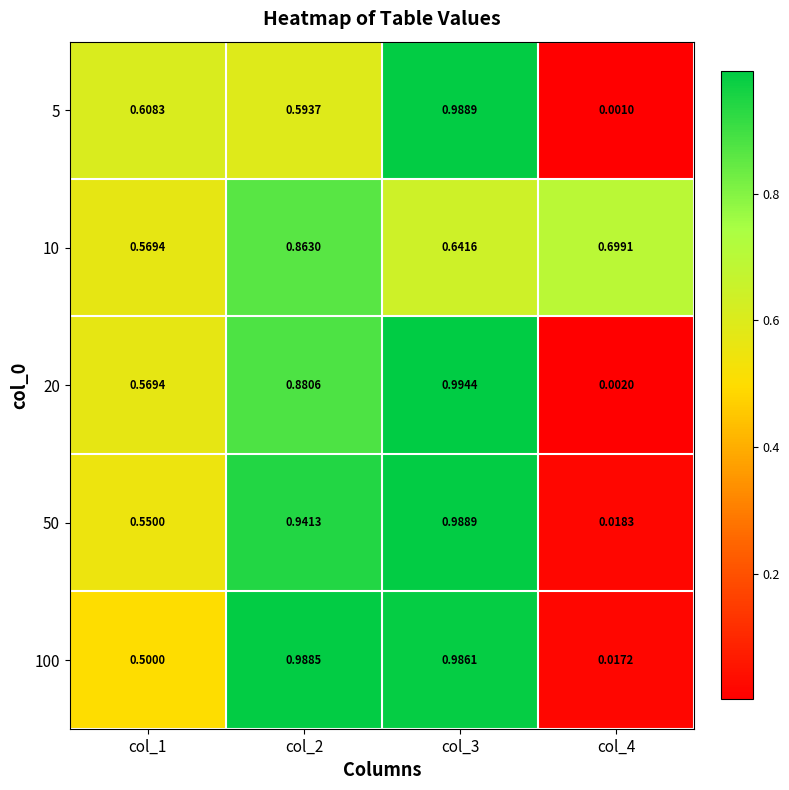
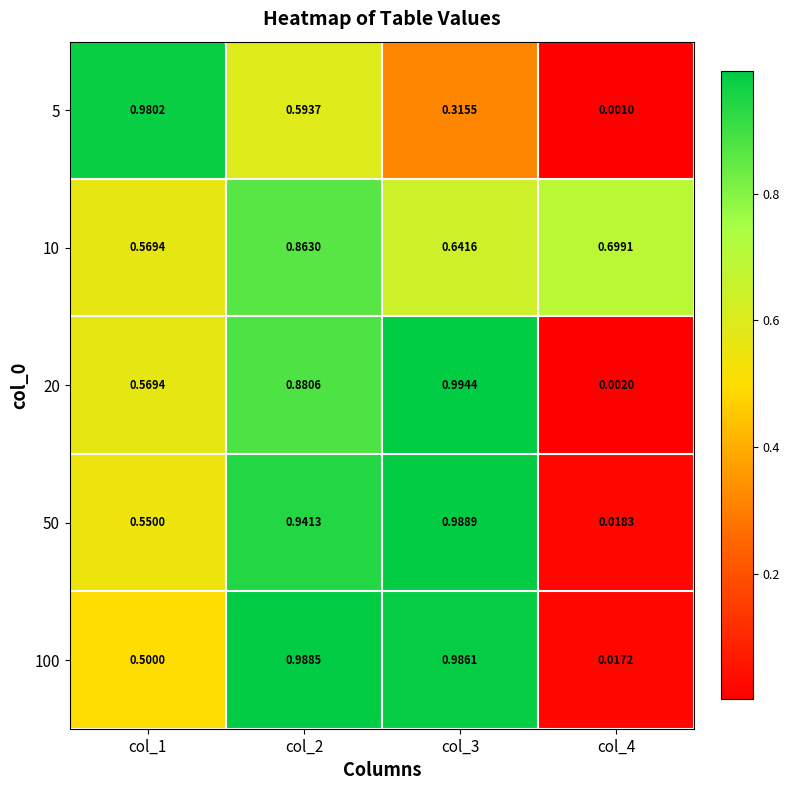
5, col_1: 0.6083 -> 0.9802
5, col_3: 0.9889 -> 0.3155
